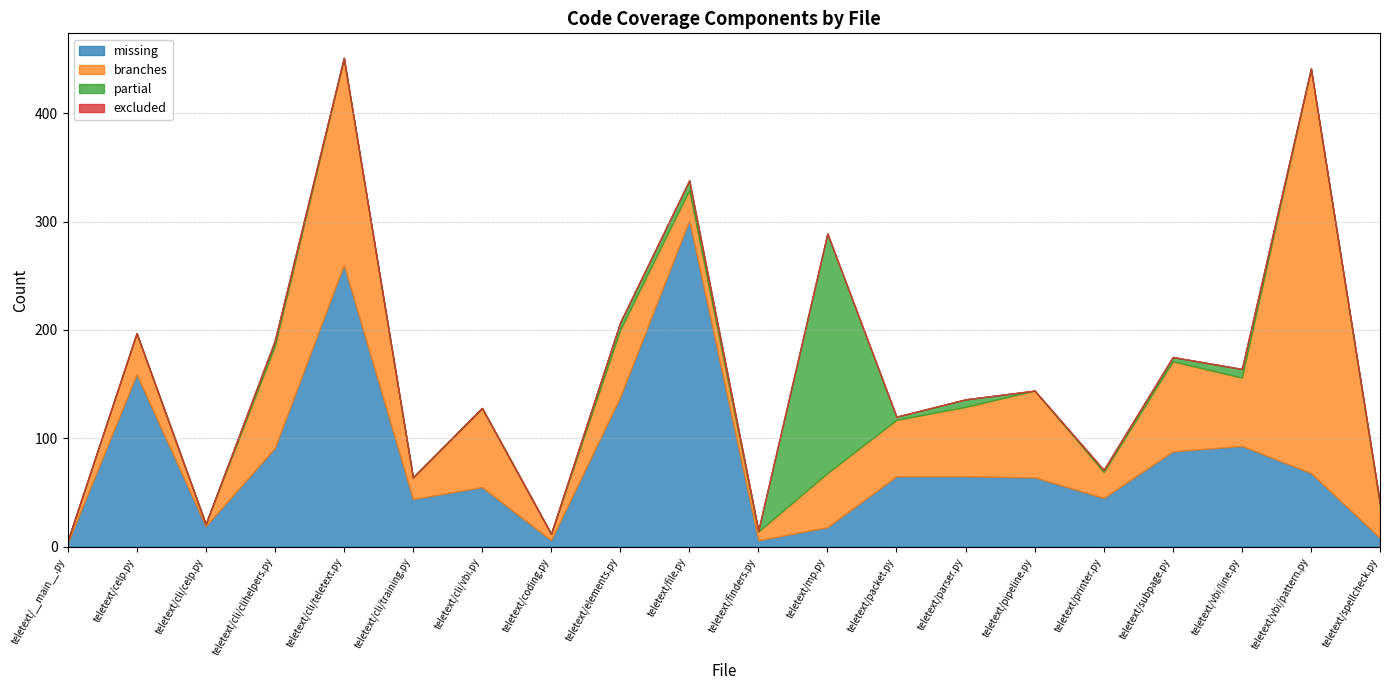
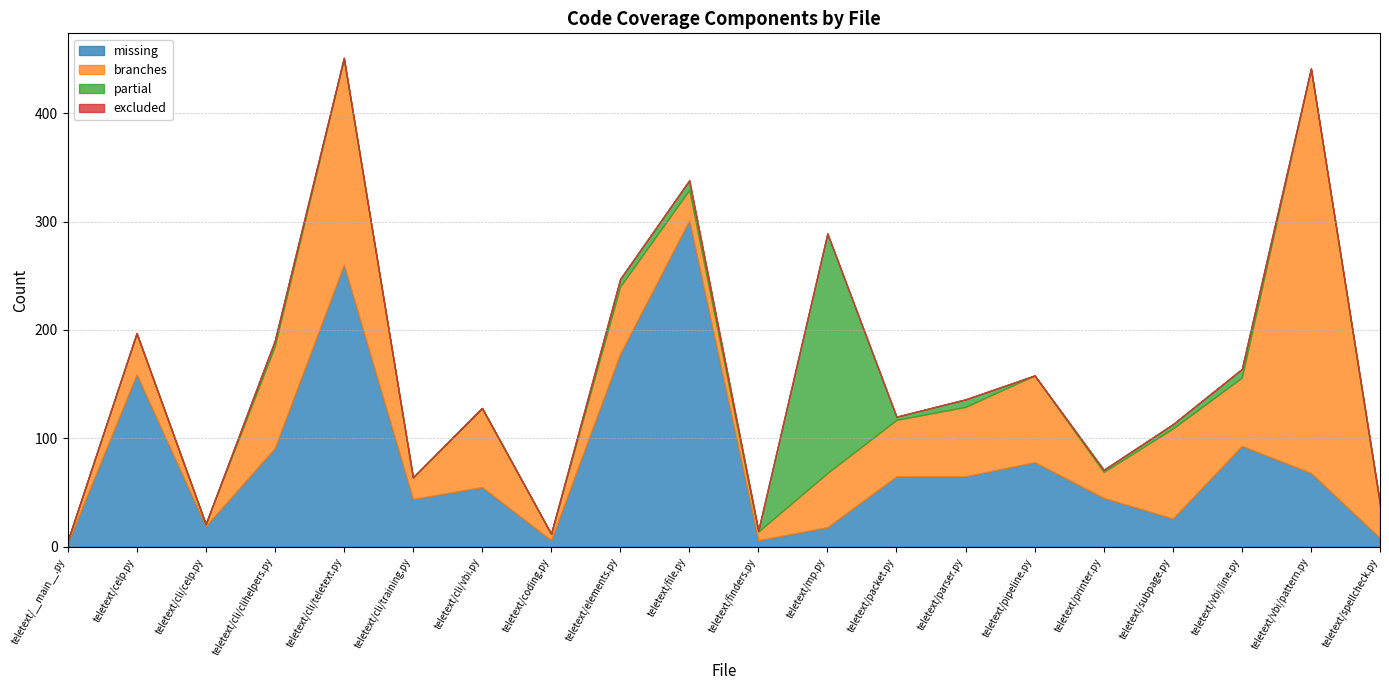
missing, teletext/elements.py: 138 -> 178
missing, teletext/pipeline.py: 64 -> 78
missing, teletext/subpage.py: 88 -> 26
